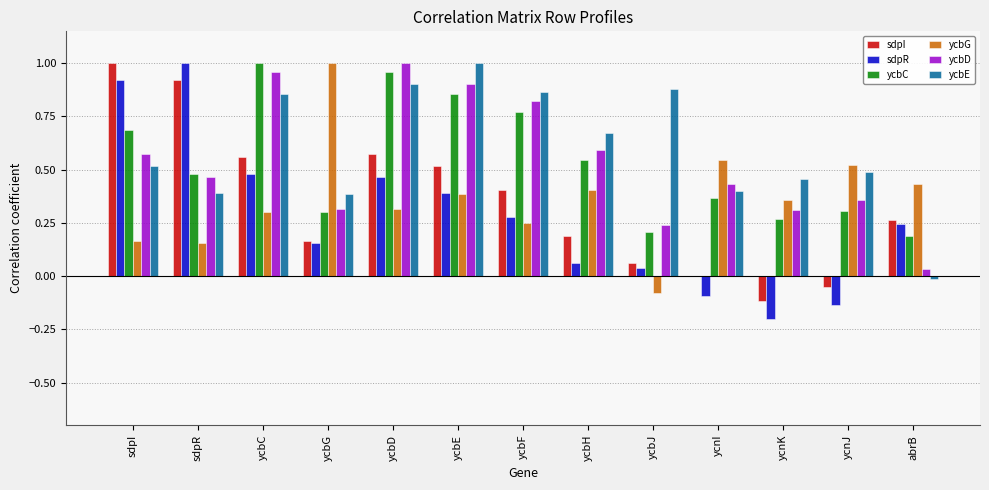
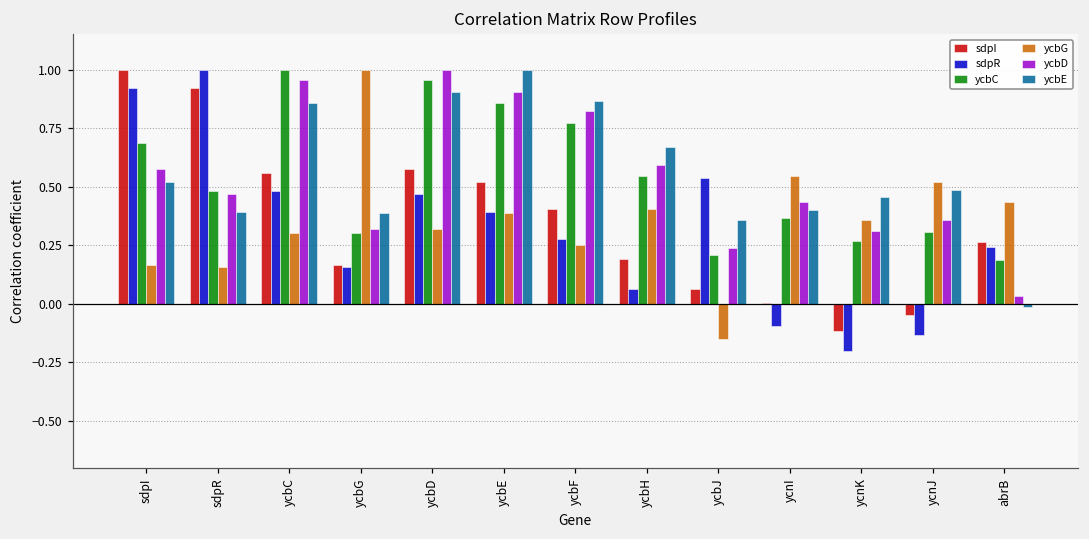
sdpR, ycbJ: 0.04 -> 0.54
ycbG, ycbJ: -0.08 -> -0.15
ycbE, ycbJ: 0.88 -> 0.36
